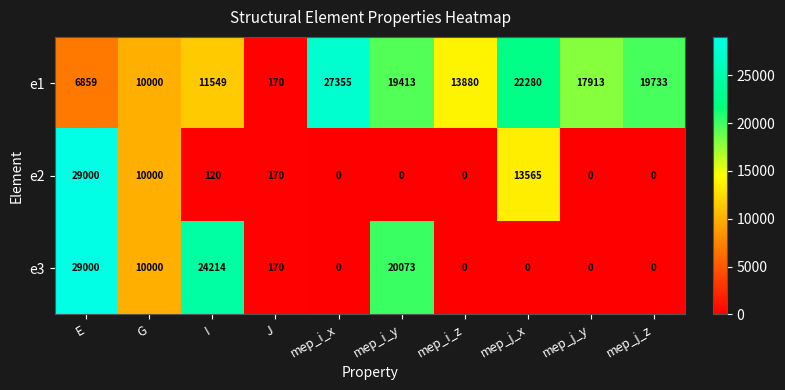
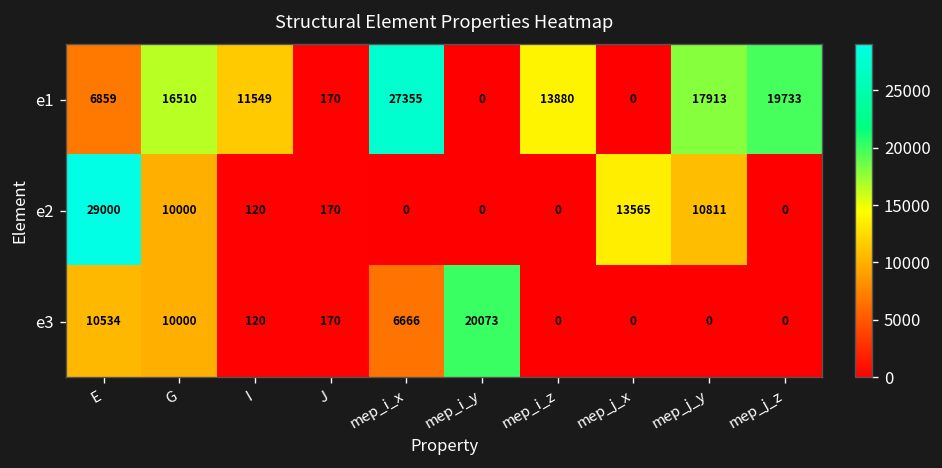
e1, G: 10000 -> 16510
e1, mep_i_y: 19413 -> 0
e1, mep_j_x: 22280 -> 0
e2, mep_j_y: 0 -> 10811
e3, E: 29000 -> 10534
e3, I: 24214 -> 120
e3, mep_i_x: 0 -> 6666
